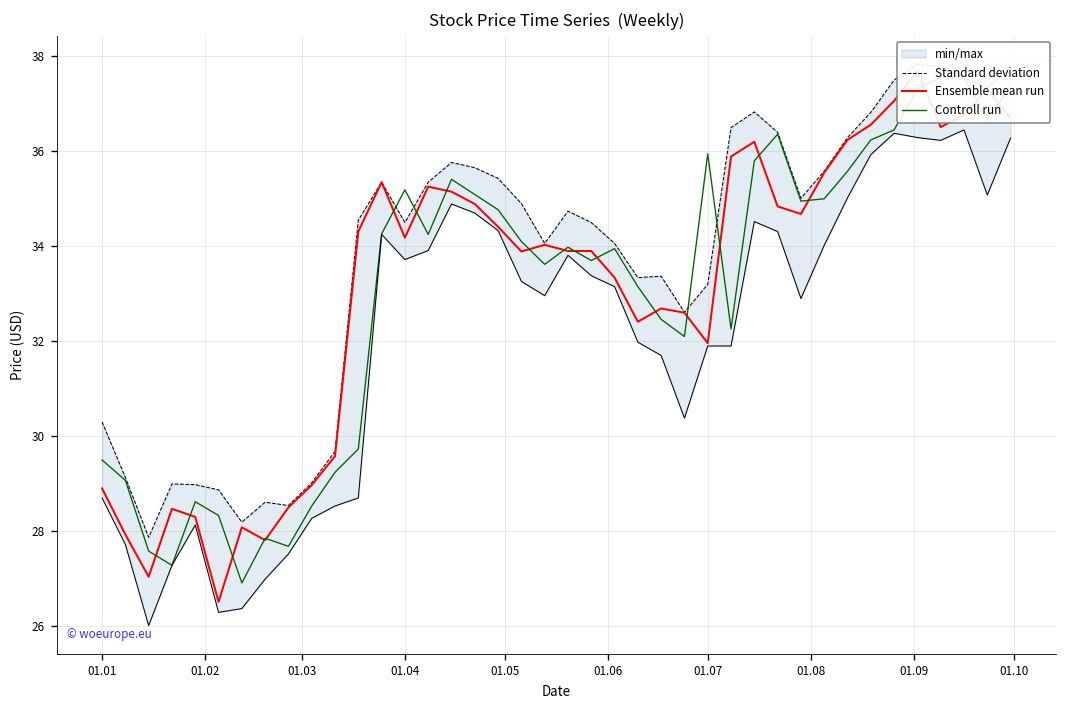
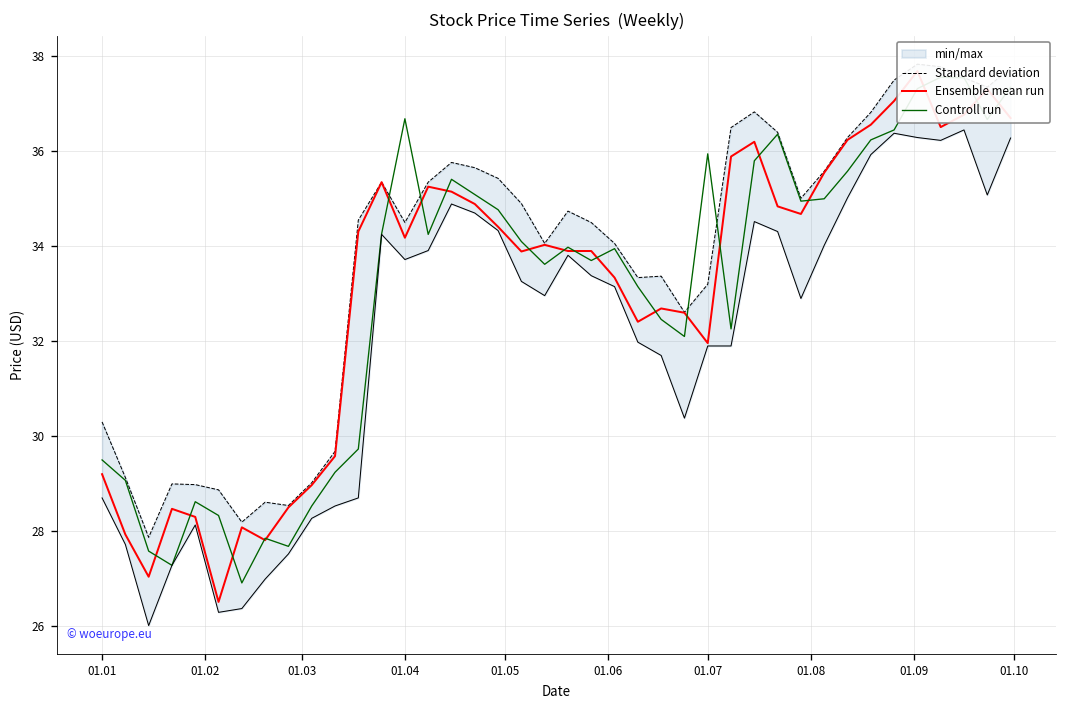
Ensemble mean run, 01.01: 28.9 -> 29.2
Controll run, 01.04: 35.2 -> 36.7
